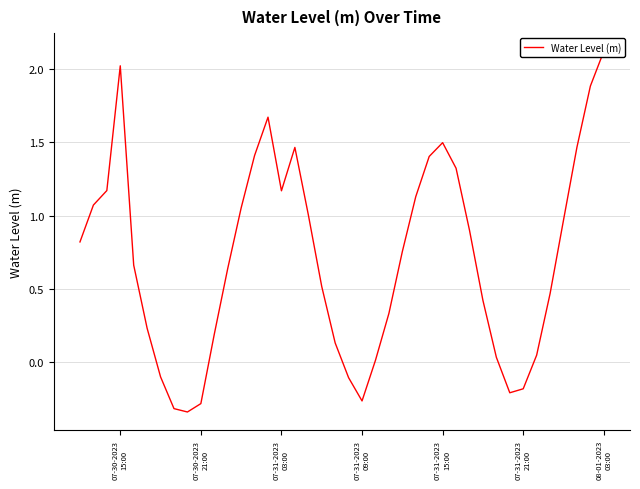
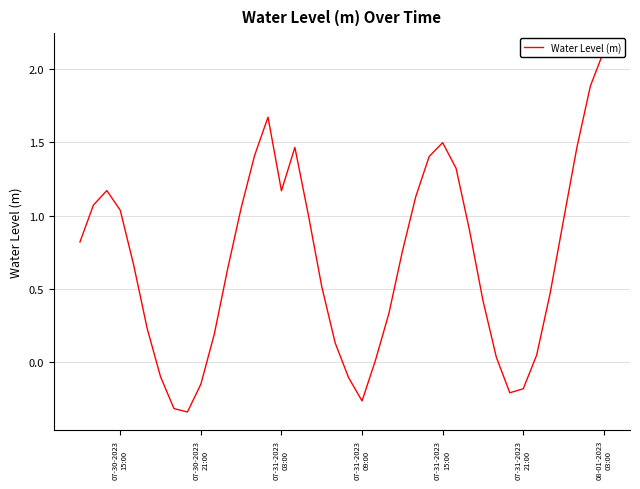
07-30-2023 15:00: 2.02 -> 1.04
07-30-2023 21:00: -0.28 -> -0.15
